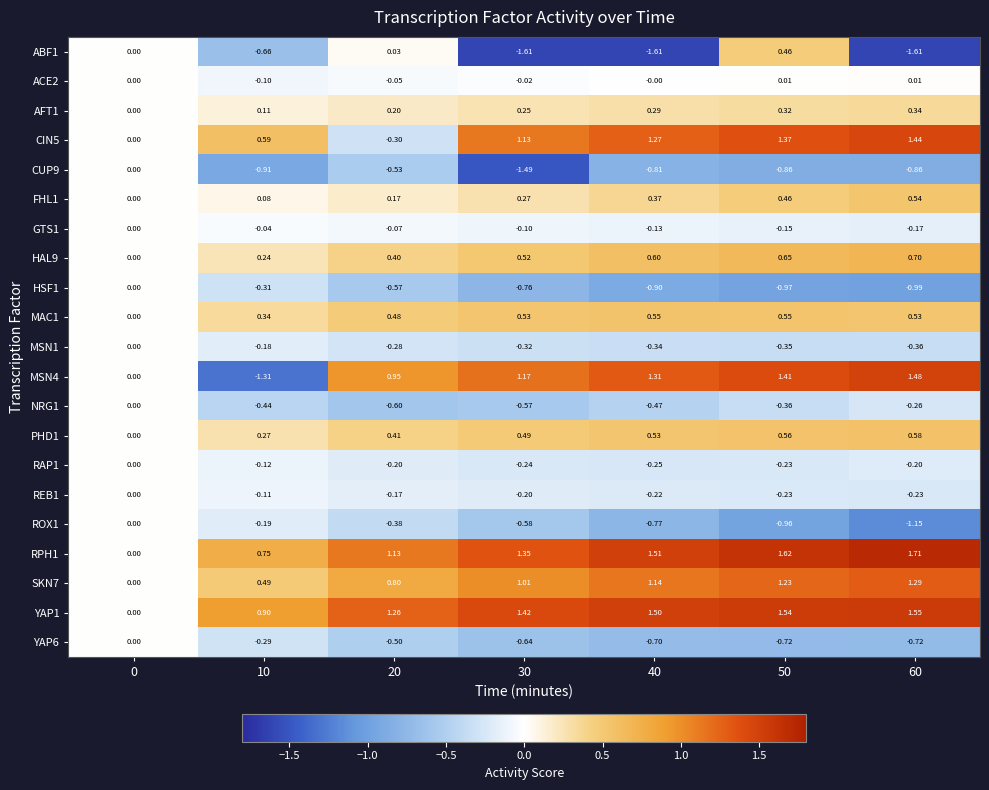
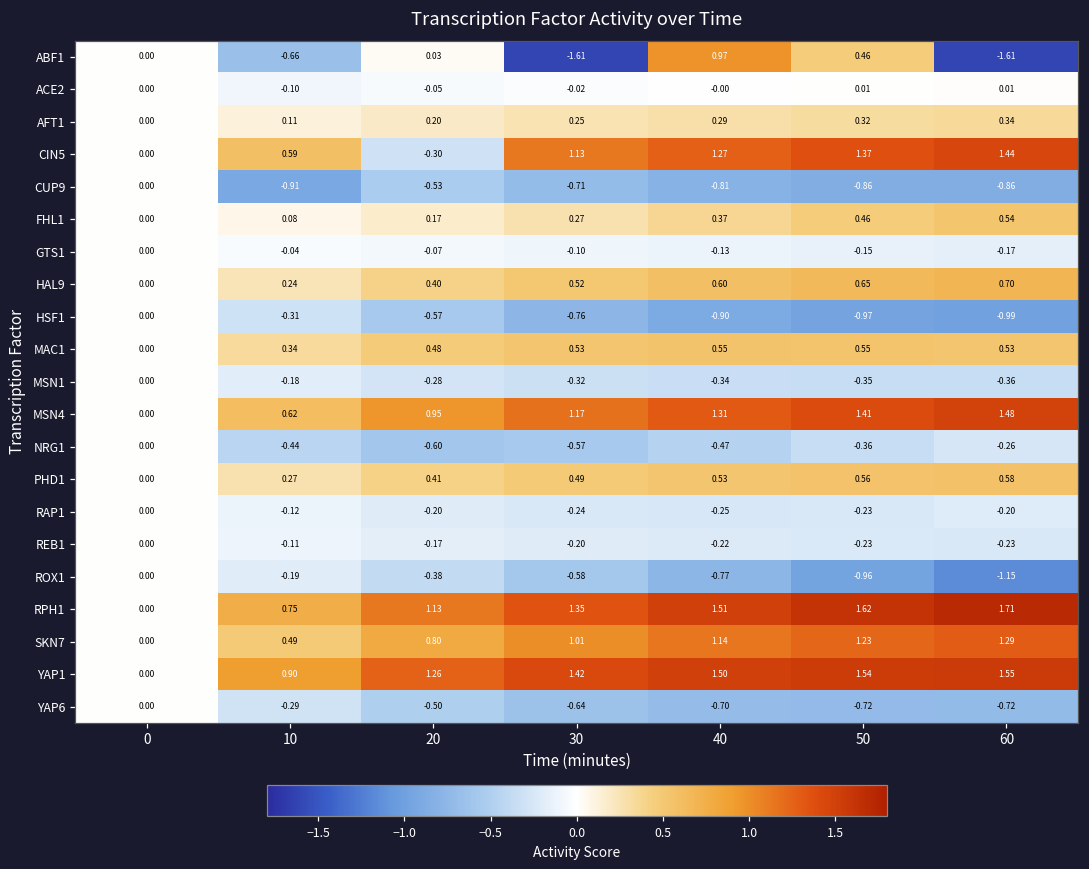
ABF1, 40: -1.61 -> 0.97
CUP9, 30: -1.49 -> -0.71
MSN4, 10: -1.31 -> 0.62
